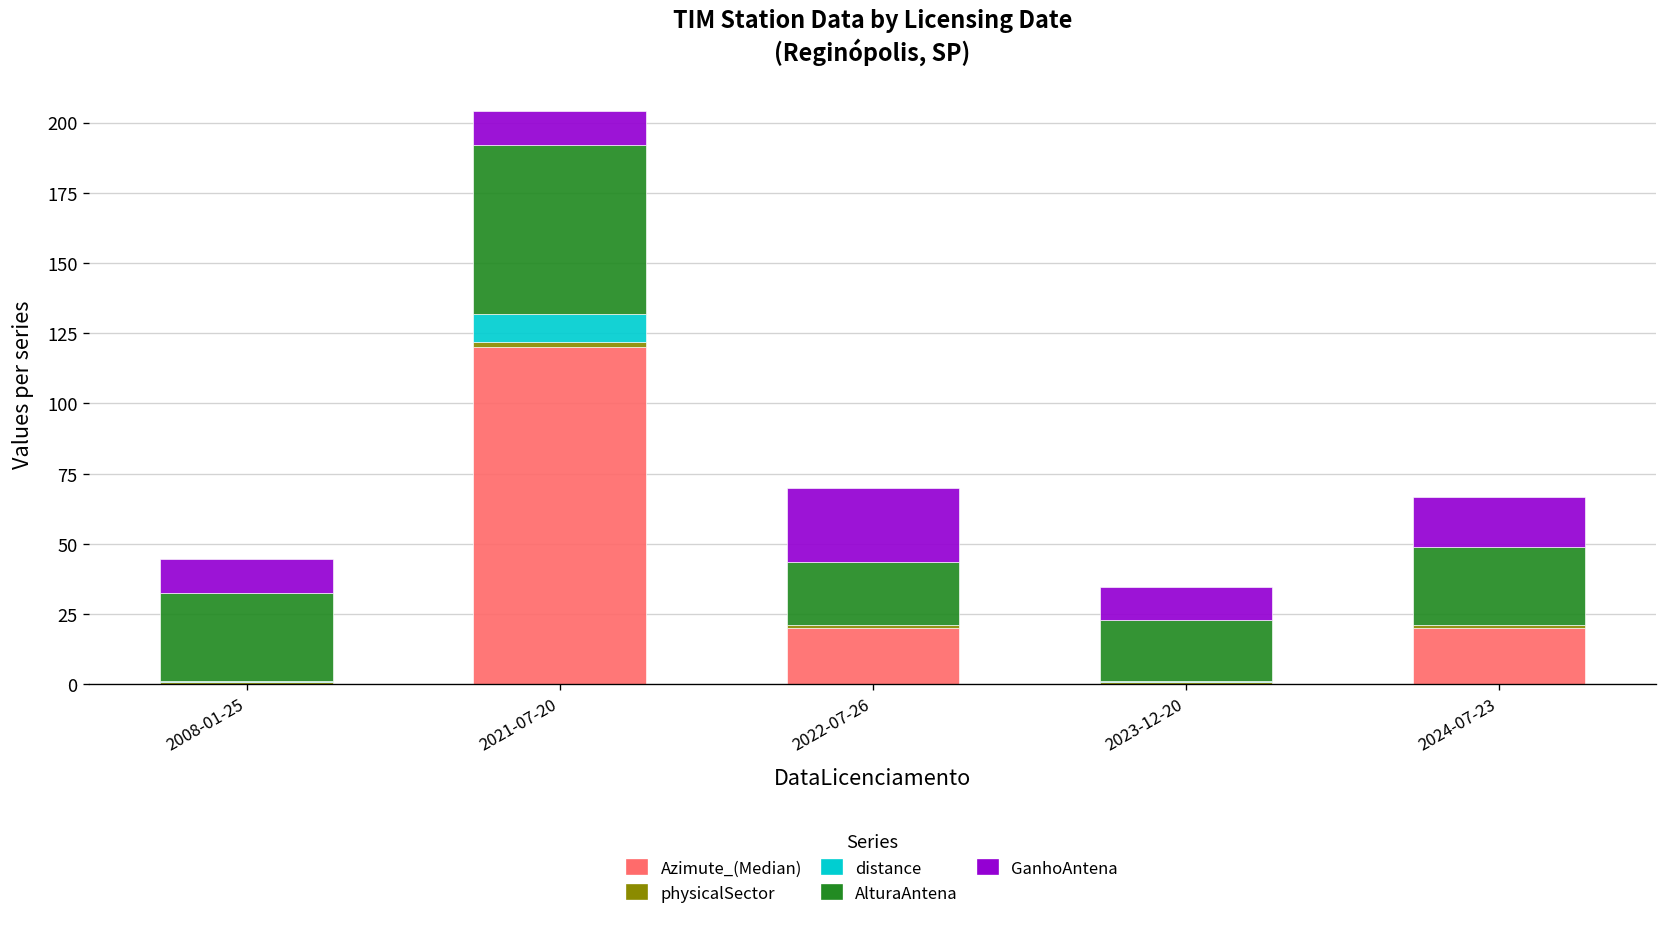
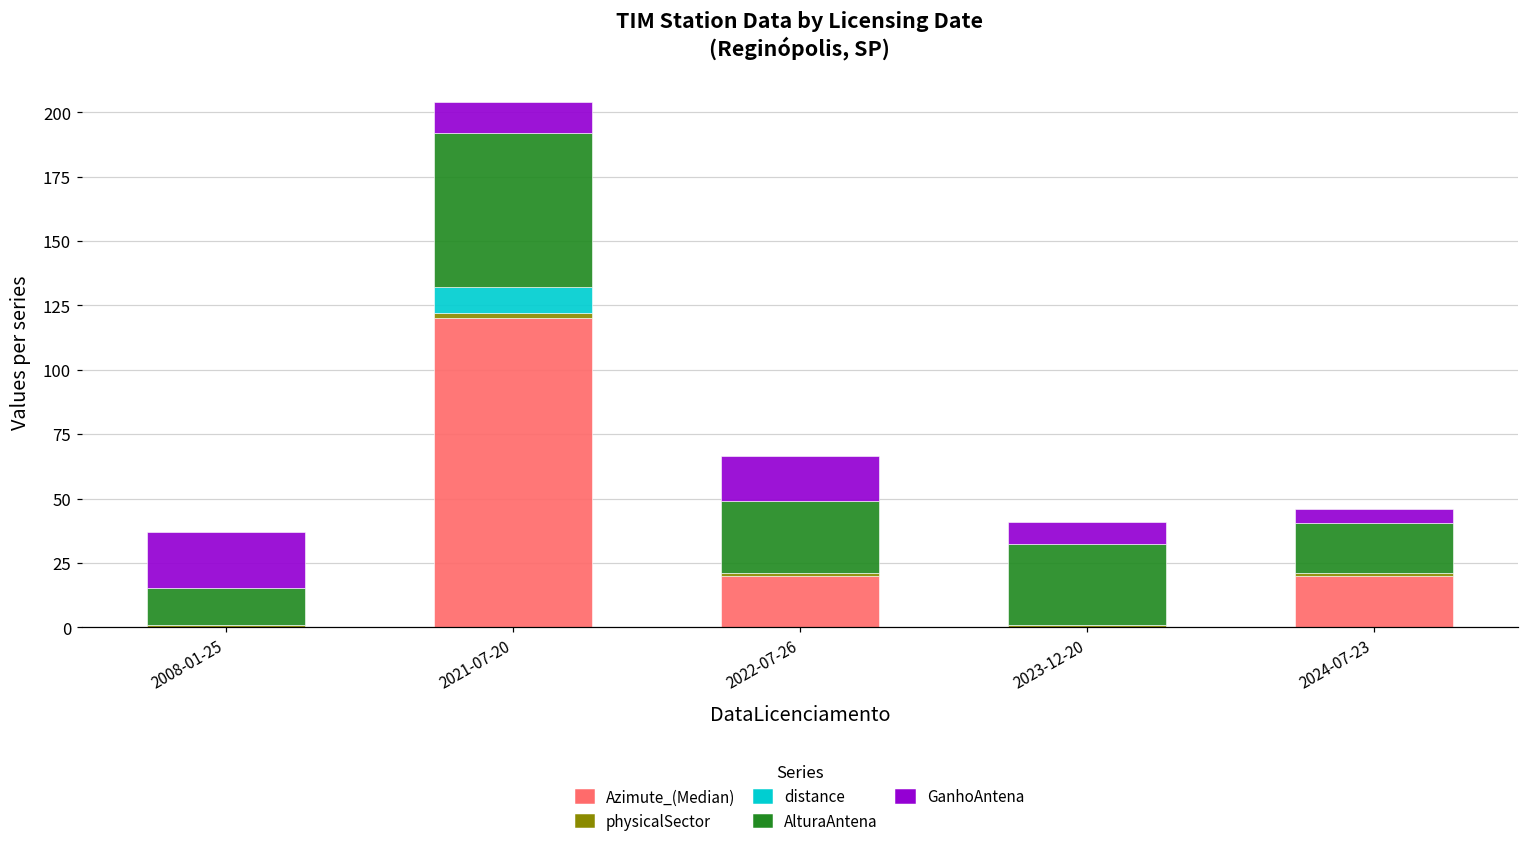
AlturaAntena, 2008-01-25: 32 -> 14
GanhoAntena, 2008-01-25: 12 -> 22
AlturaAntena, 2022-07-26: 23 -> 28
GanhoAntena, 2022-07-26: 26 -> 18
AlturaAntena, 2023-12-20: 22 -> 32
GanhoAntena, 2023-12-20: 12 -> 8
AlturaAntena, 2024-07-23: 28 -> 20
GanhoAntena, 2024-07-23: 18 -> 6
